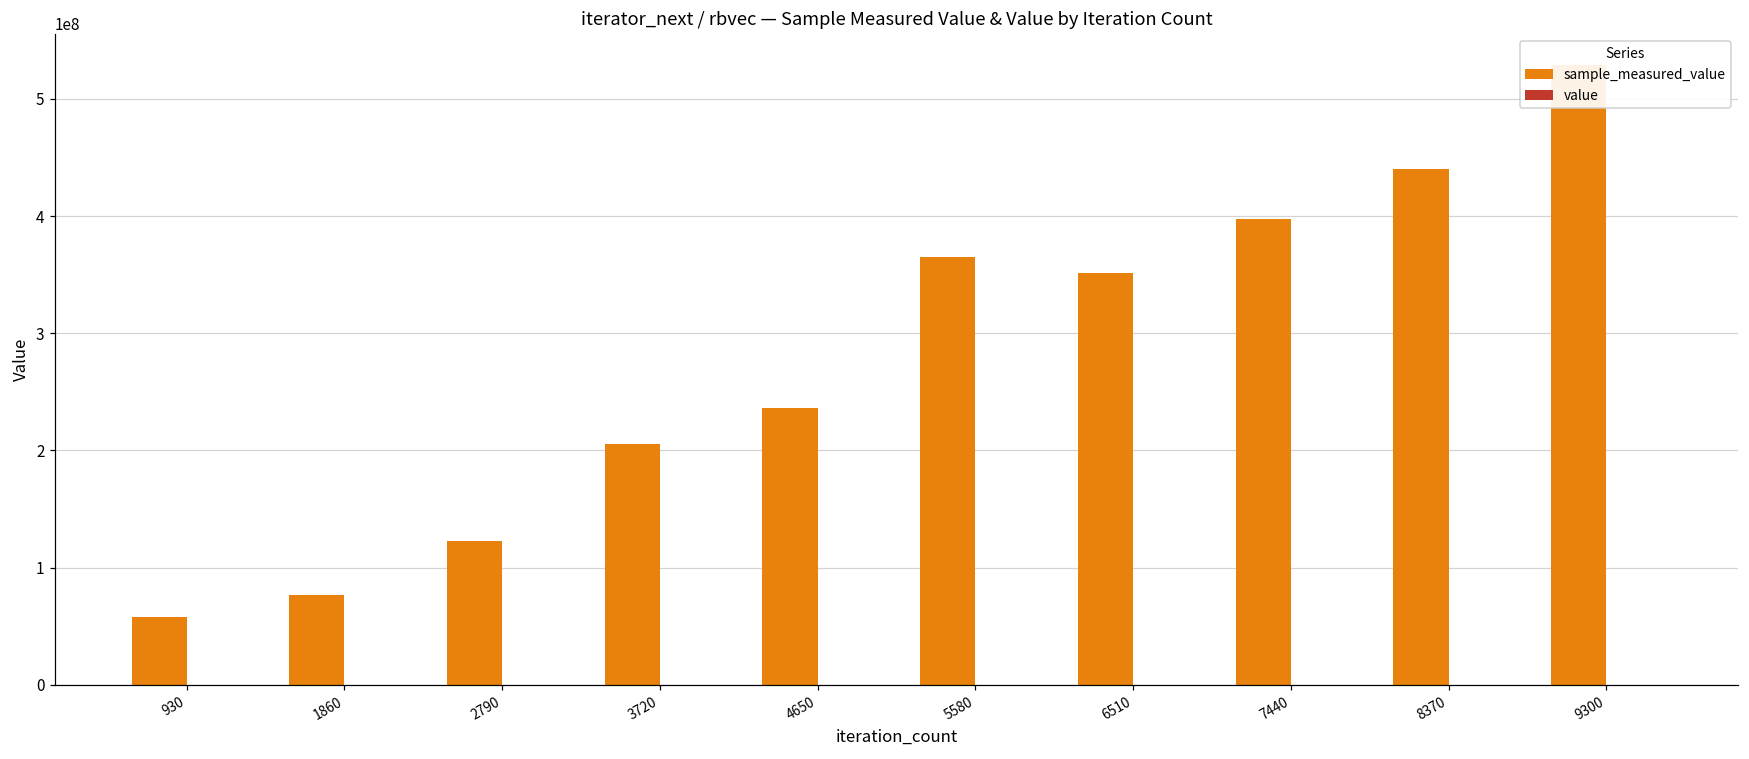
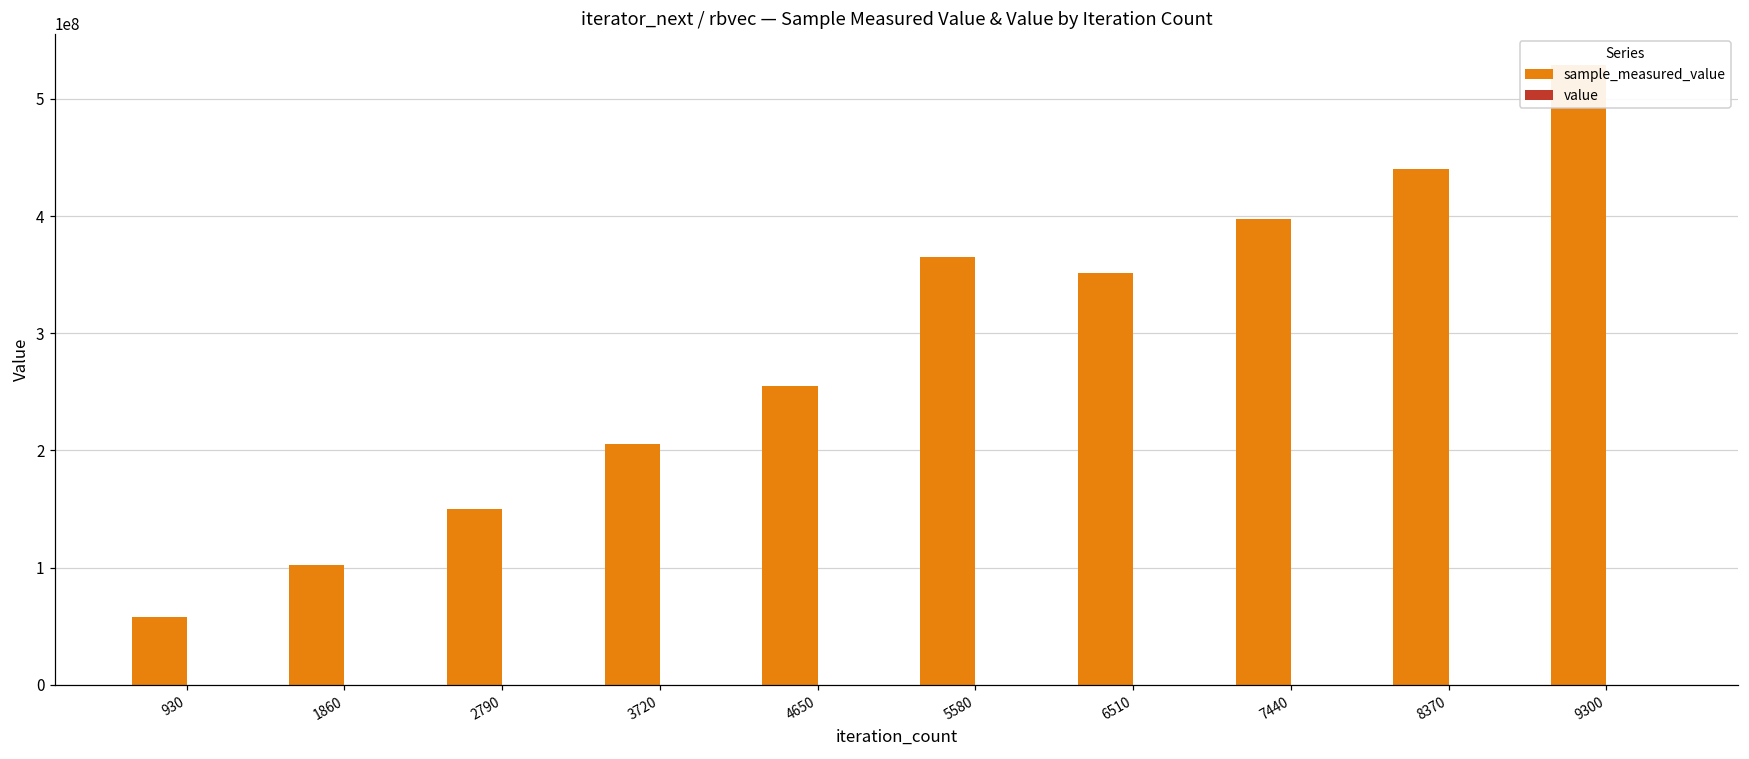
sample_measured_value, 1860: 77000000 -> 102000000
sample_measured_value, 2790: 123000000 -> 150000000
sample_measured_value, 4650: 236000000 -> 255000000
